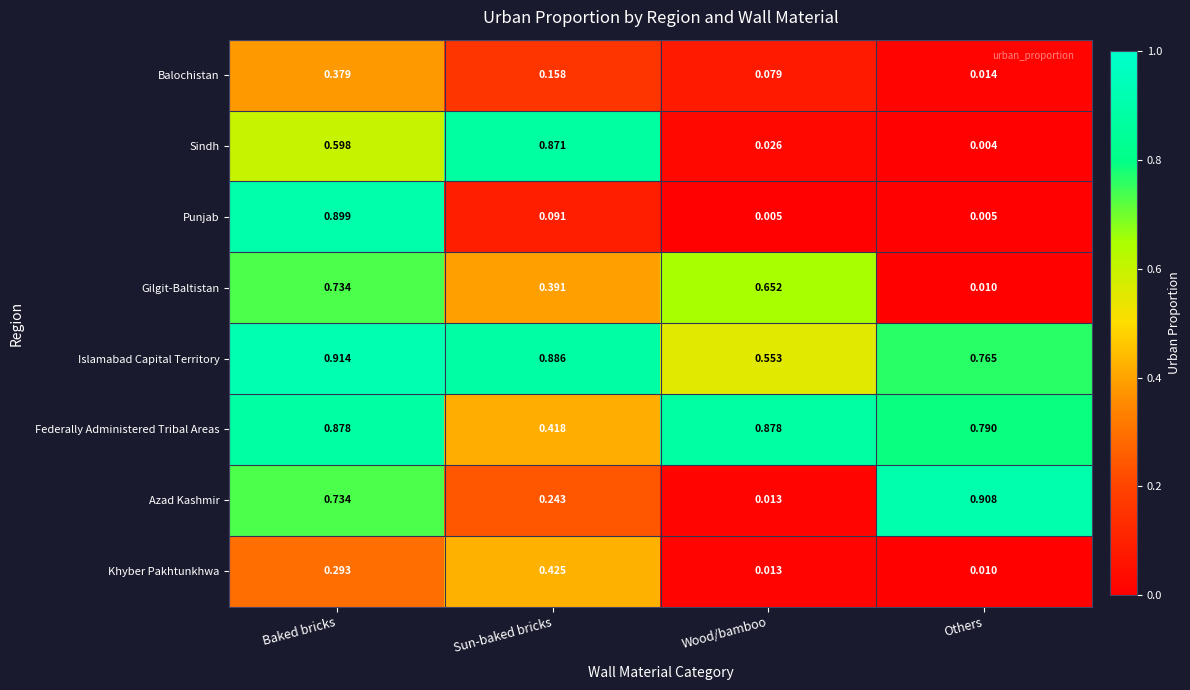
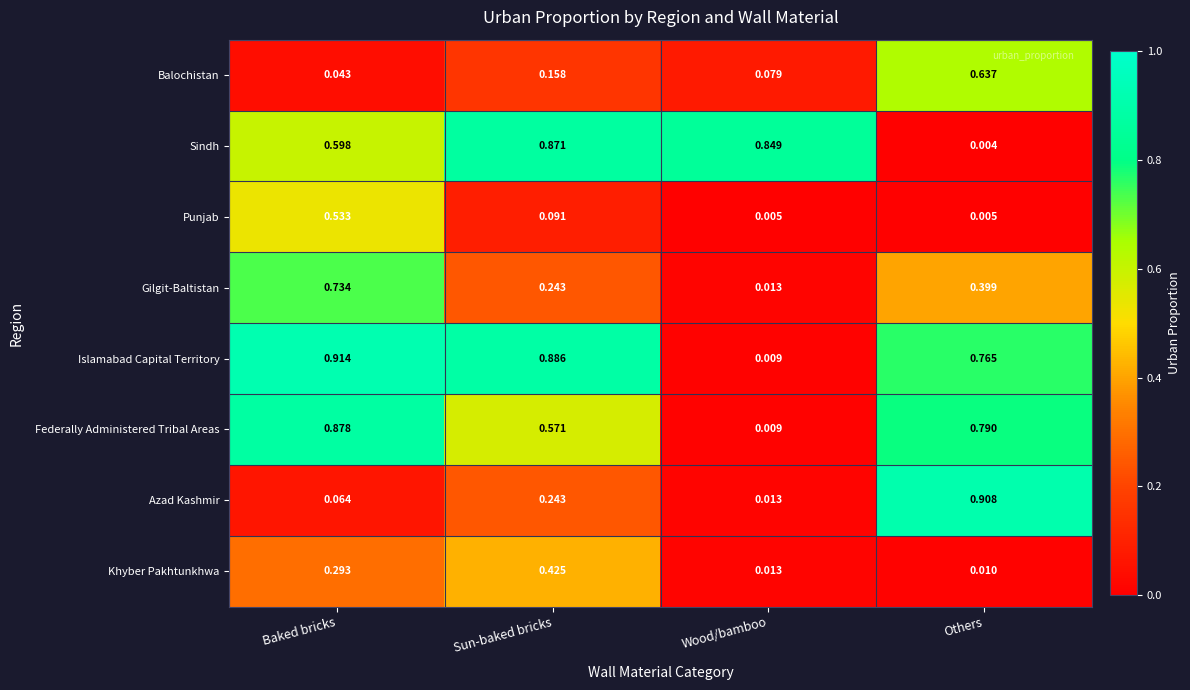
Balochistan, Baked bricks: 0.379 -> 0.043
Balochistan, Others: 0.014 -> 0.637
Sindh, Wood/bamboo: 0.026 -> 0.849
Punjab, Baked bricks: 0.899 -> 0.533
Gilgit-Baltistan, Sun-baked bricks: 0.391 -> 0.243
Gilgit-Baltistan, Wood/bamboo: 0.652 -> 0.013
Gilgit-Baltistan, Others: 0.010 -> 0.399
Islamabad Capital Territory, Wood/bamboo: 0.553 -> 0.009
Federally Administered Tribal Areas, Sun-baked bricks: 0.418 -> 0.571
Federally Administered Tribal Areas, Wood/bamboo: 0.878 -> 0.009
Azad Kashmir, Baked bricks: 0.734 -> 0.064
